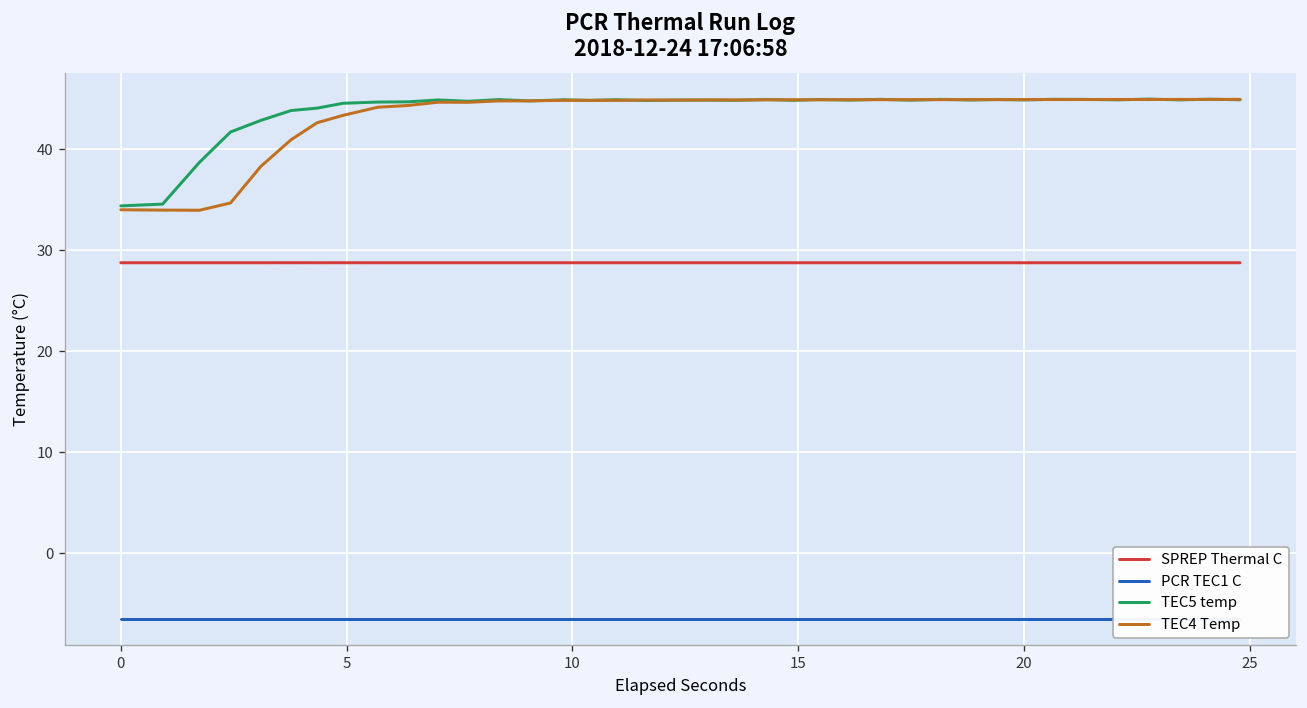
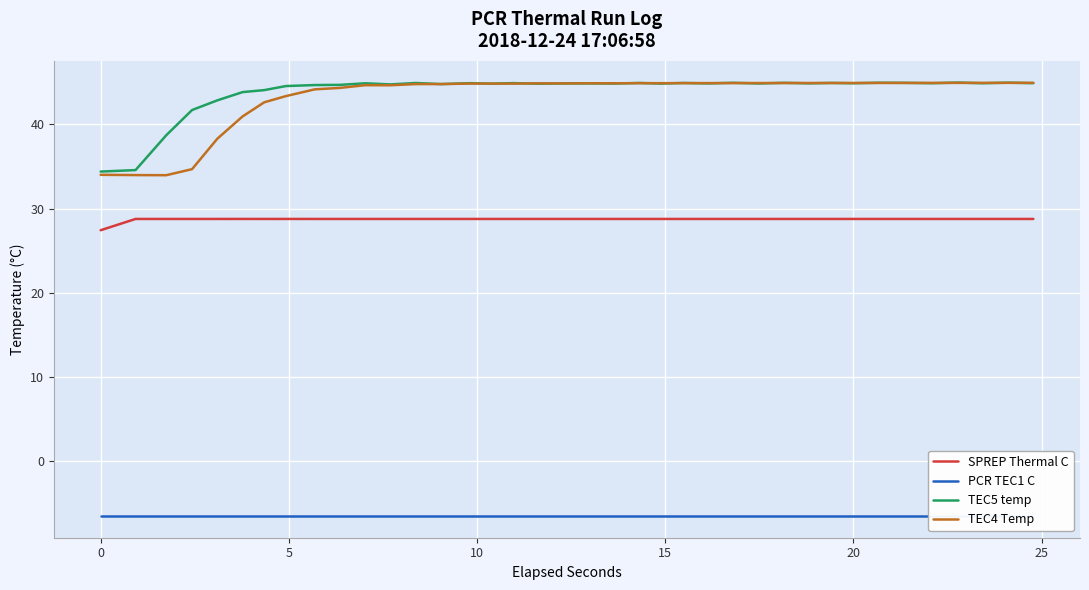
SPREP Thermal C, 0: 29 -> 27
